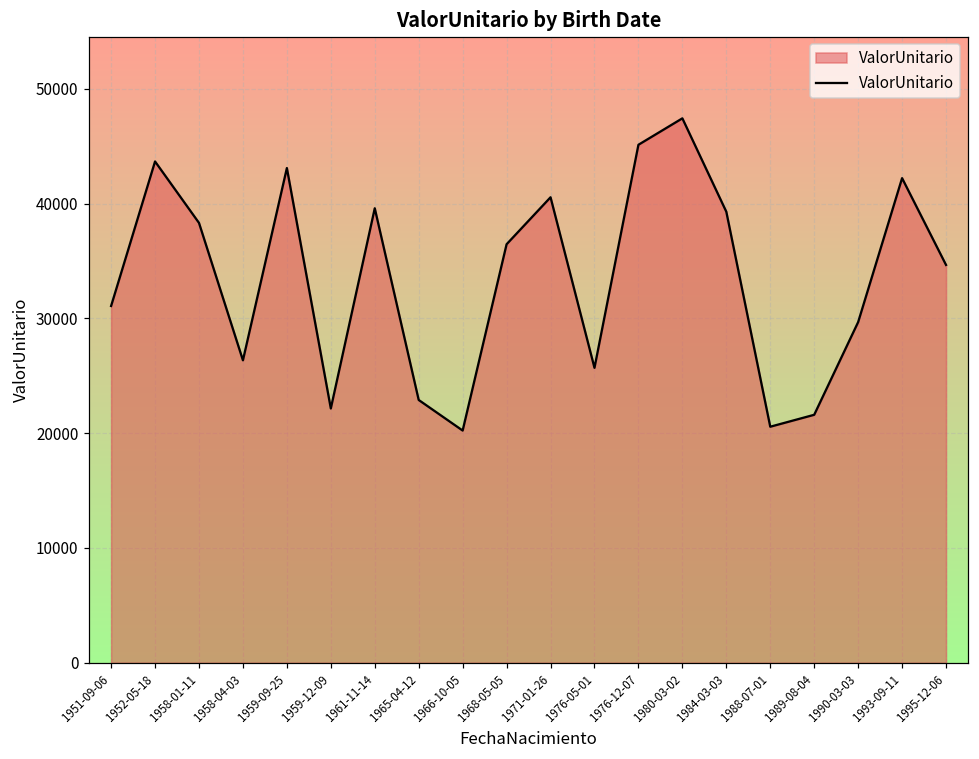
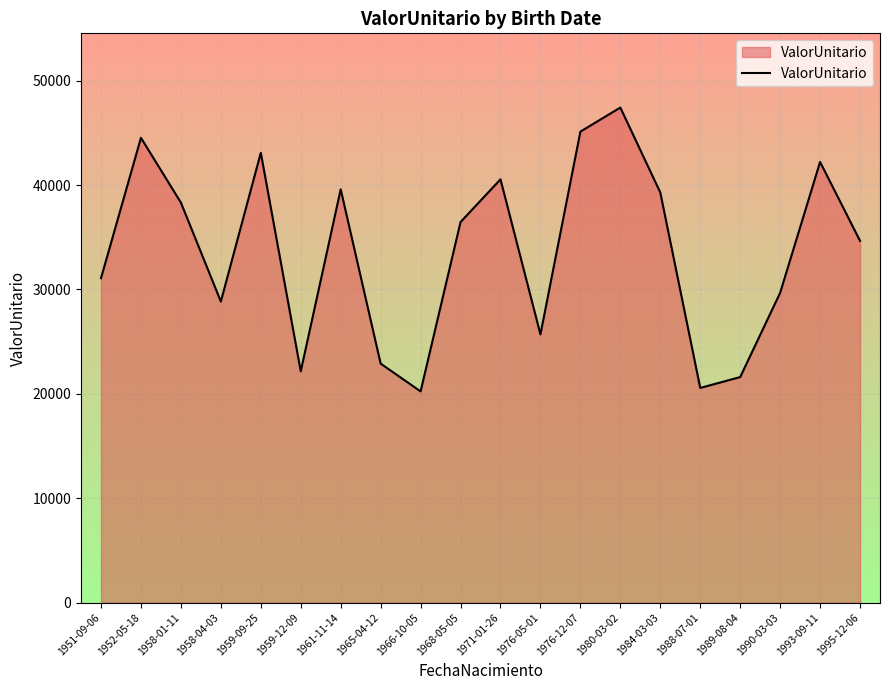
1952-05-18: 43700 -> 44500
1958-04-03: 26300 -> 28800
